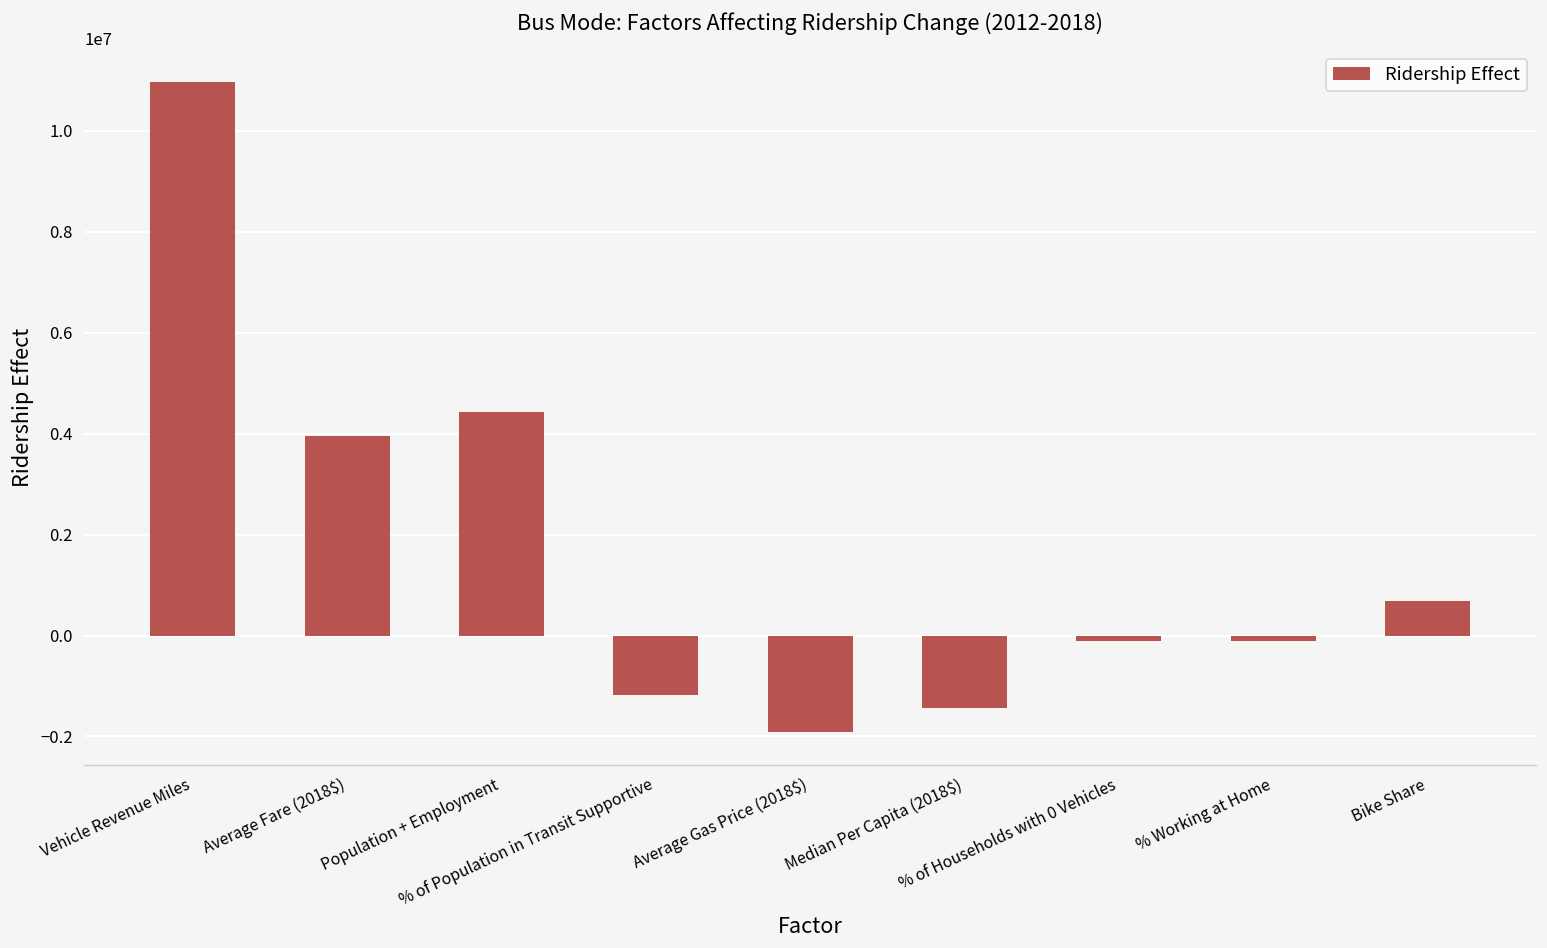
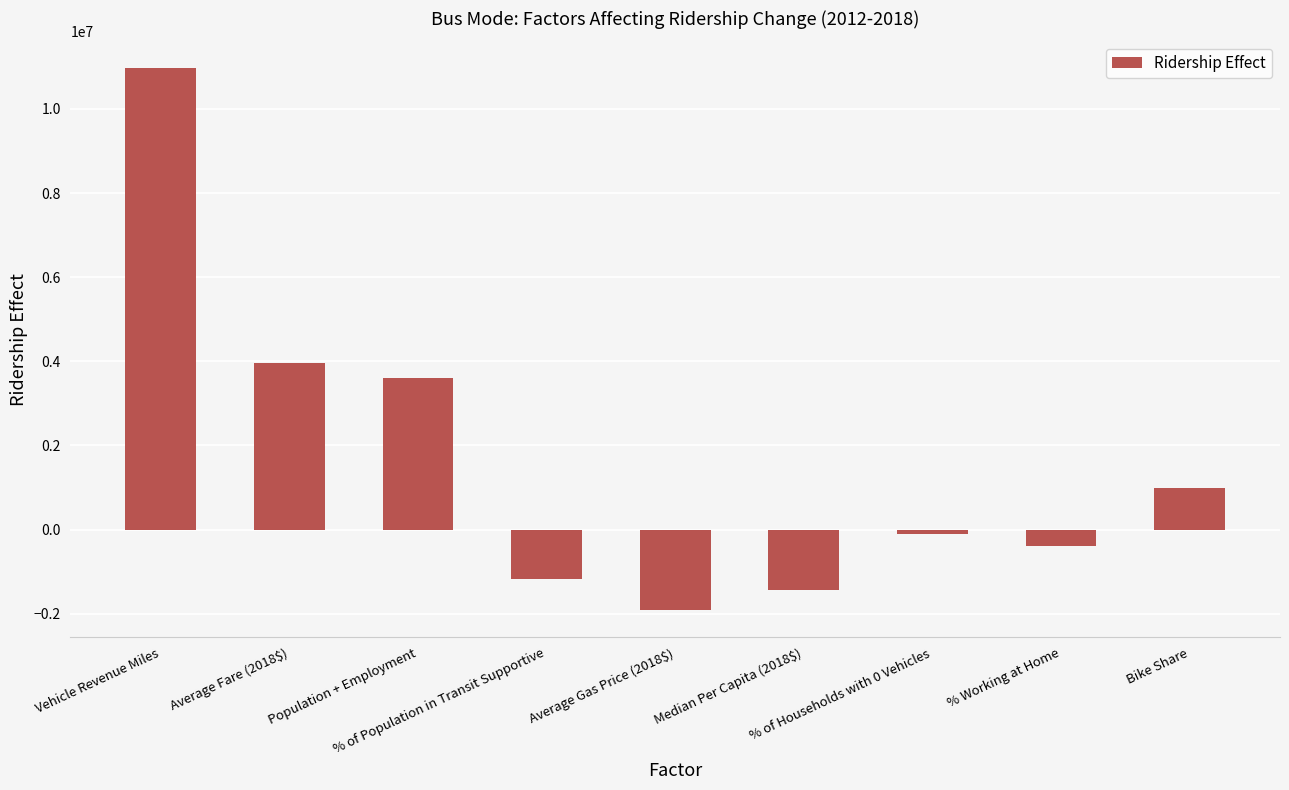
Population + Employment: 4400000 -> 3600000
% Working at Home: -100000 -> -400000
Bike Share: 700000 -> 1000000
